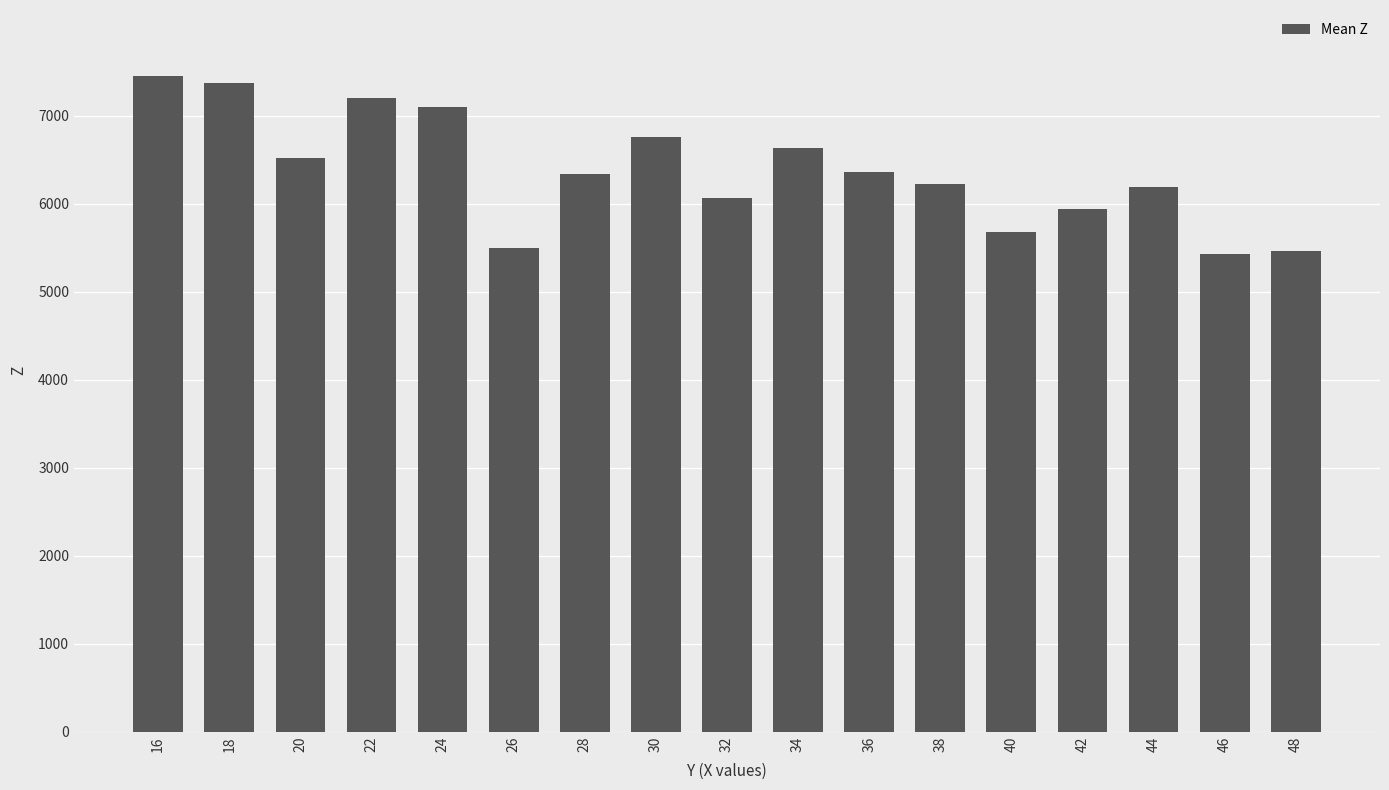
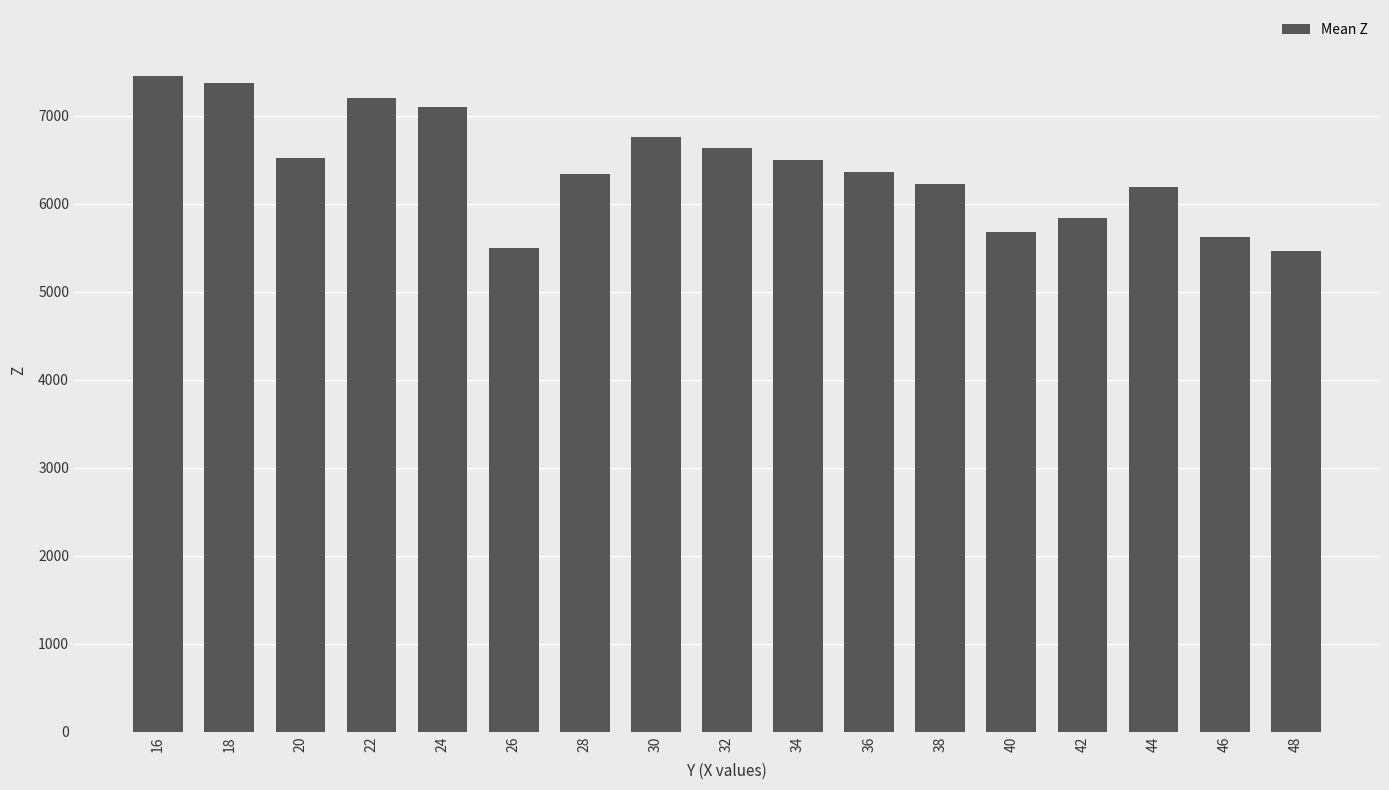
32: 6100 -> 6600
34: 6600 -> 6500
42: 5900 -> 5800
46: 5400 -> 5600
